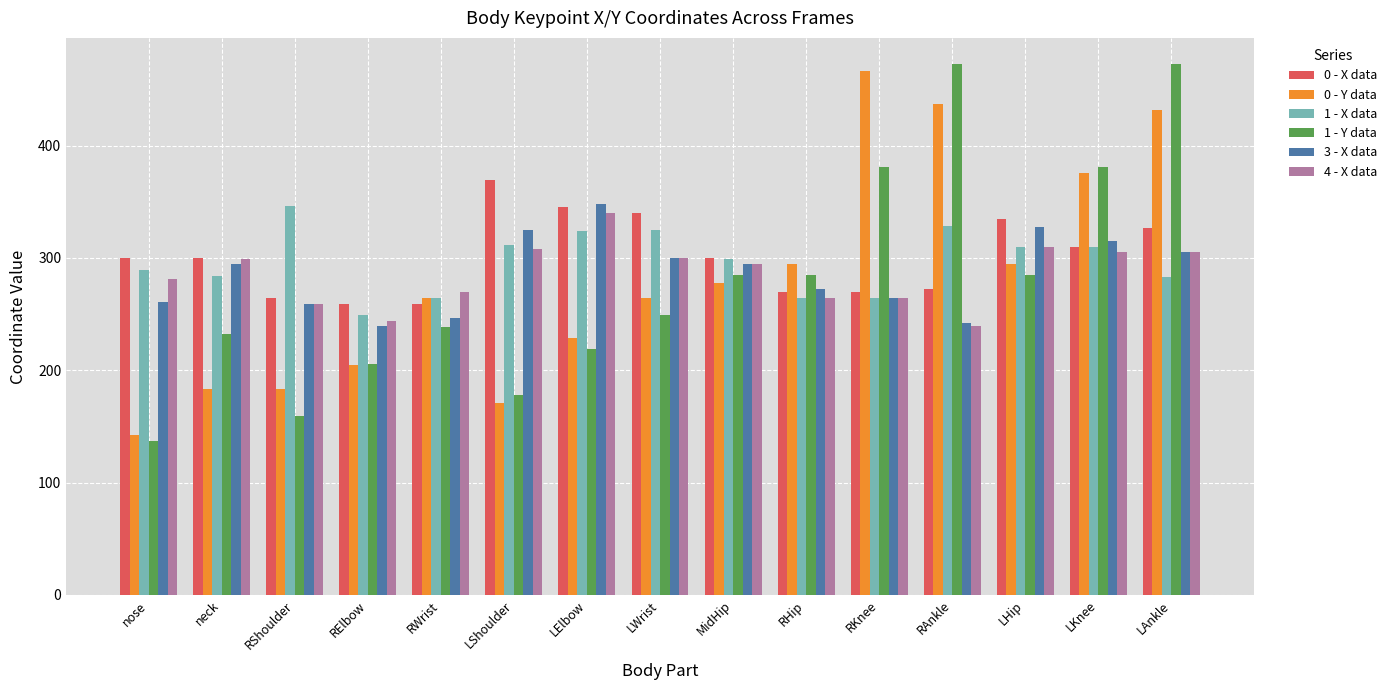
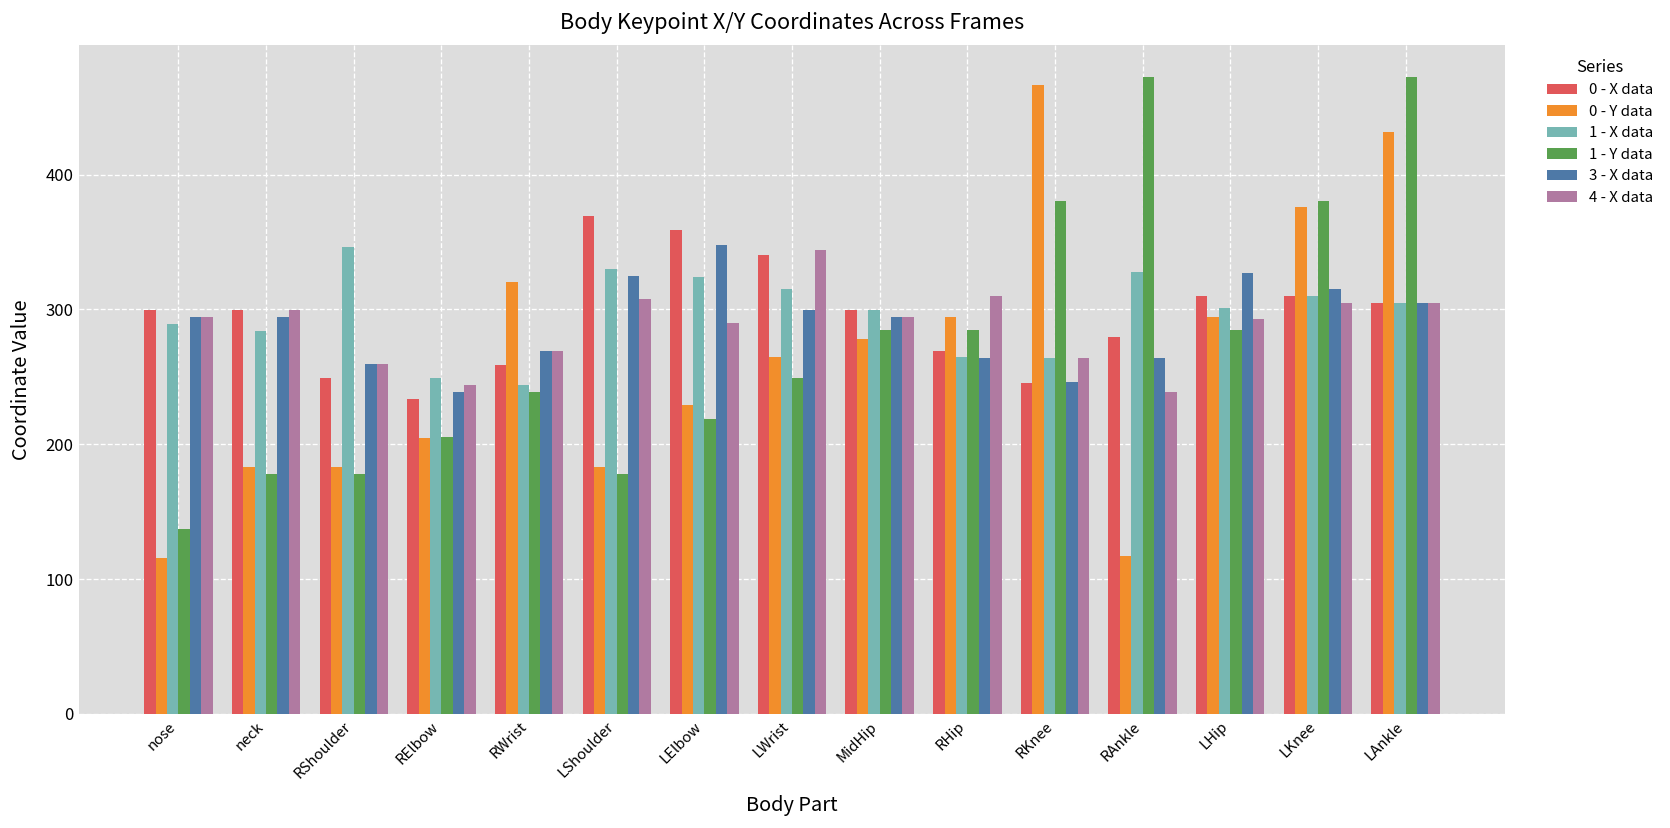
0 - Y data, nose: 142 -> 115
3 - X data, nose: 261 -> 295
4 - X data, nose: 281 -> 295
1 - Y data, neck: 232 -> 178
0 - X data, RShoulder: 264 -> 249
1 - Y data, RShoulder: 159 -> 178
0 - X data, RElbow: 259 -> 233
0 - Y data, RWrist: 264 -> 320
1 - X data, RWrist: 264 -> 244
3 - X data, RWrist: 247 -> 269
0 - Y data, LShoulder: 170 -> 183
1 - X data, LShoulder: 312 -> 330
0 - X data, LElbow: 345 -> 359
4 - X data, LElbow: 340 -> 290
1 - X data, LWrist: 325 -> 315
4 - X data, LWrist: 300 -> 344
3 - X data, RHip: 272 -> 264
4 - X data, RHip: 264 -> 310
0 - X data, RKnee: 269 -> 245
3 - X data, RKnee: 264 -> 246
0 - X data, RAnkle: 272 -> 280
0 - Y data, RAnkle: 437 -> 117
3 - X data, RAnkle: 242 -> 264
0 - X data, LHip: 335 -> 310
1 - X data, LHip: 310 -> 301
4 - X data, LHip: 310 -> 293
0 - X data, LAnkle: 327 -> 305
1 - X data, LAnkle: 283 -> 305
